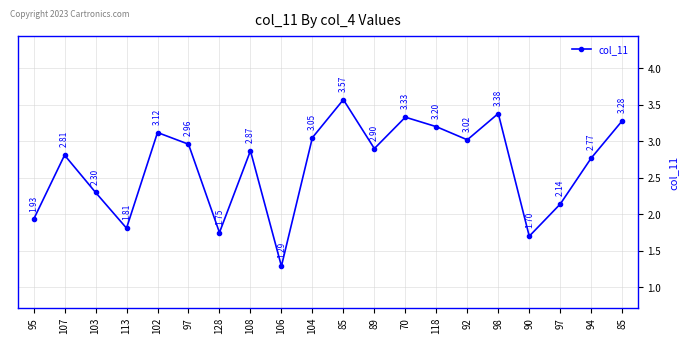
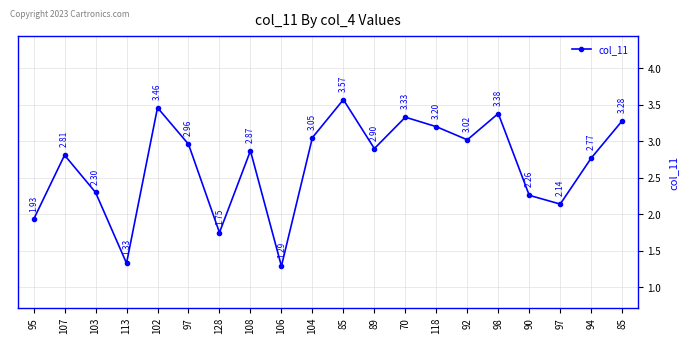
113: 1.81 -> 1.33
102: 3.12 -> 3.46
90: 1.70 -> 2.26
